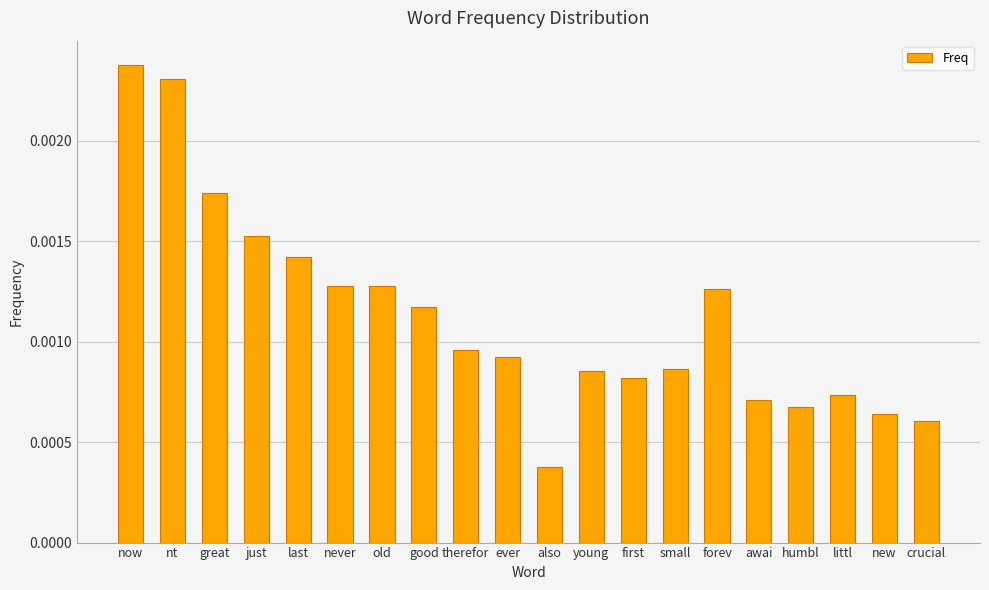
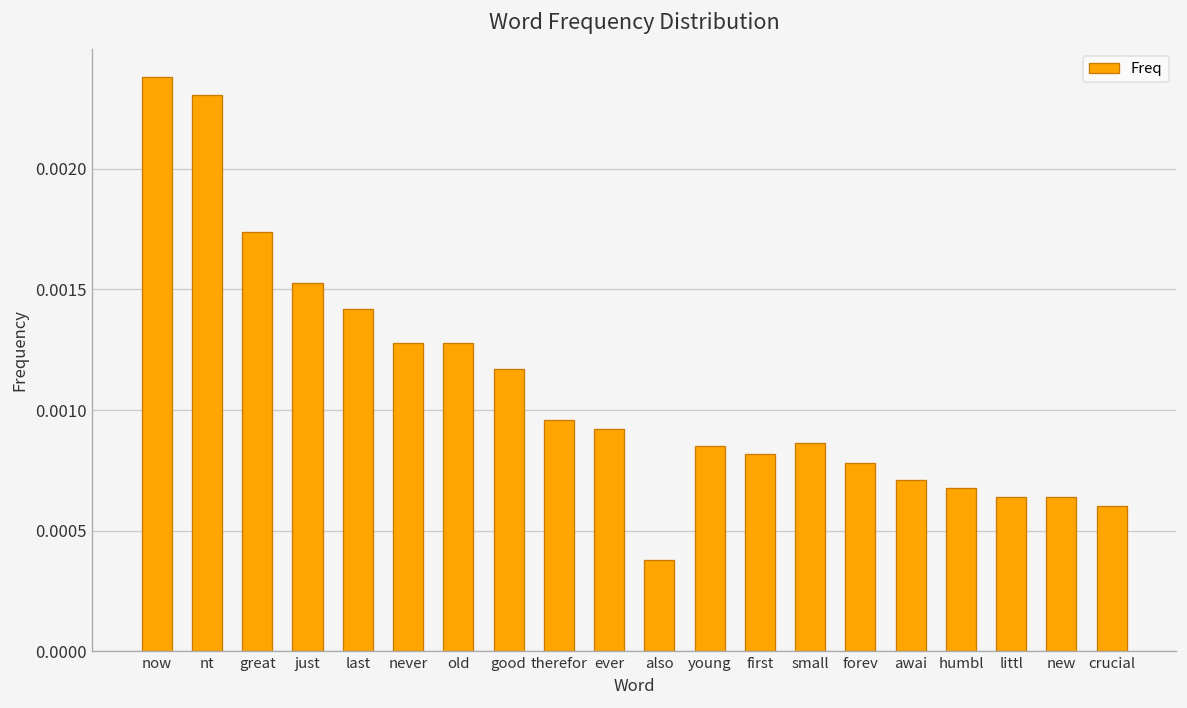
forev: 0.00126 -> 0.00078
littl: 0.00073 -> 0.00064
